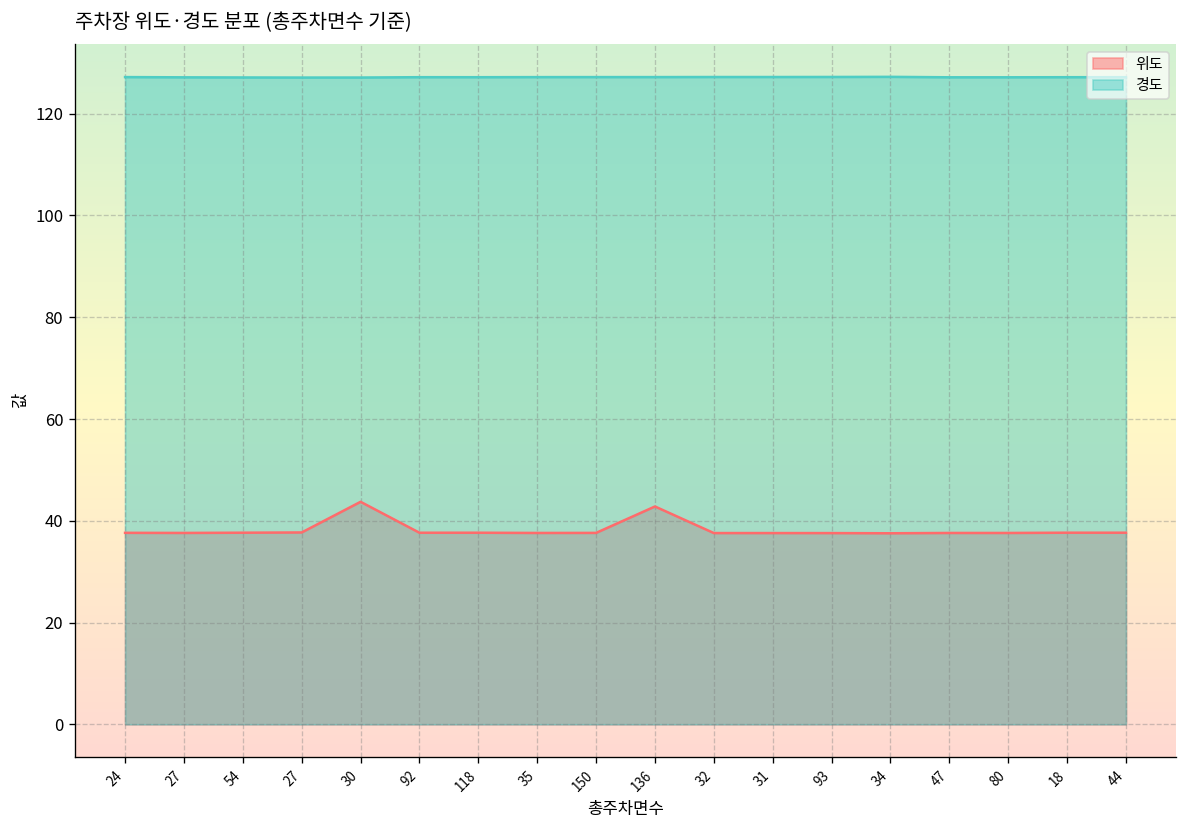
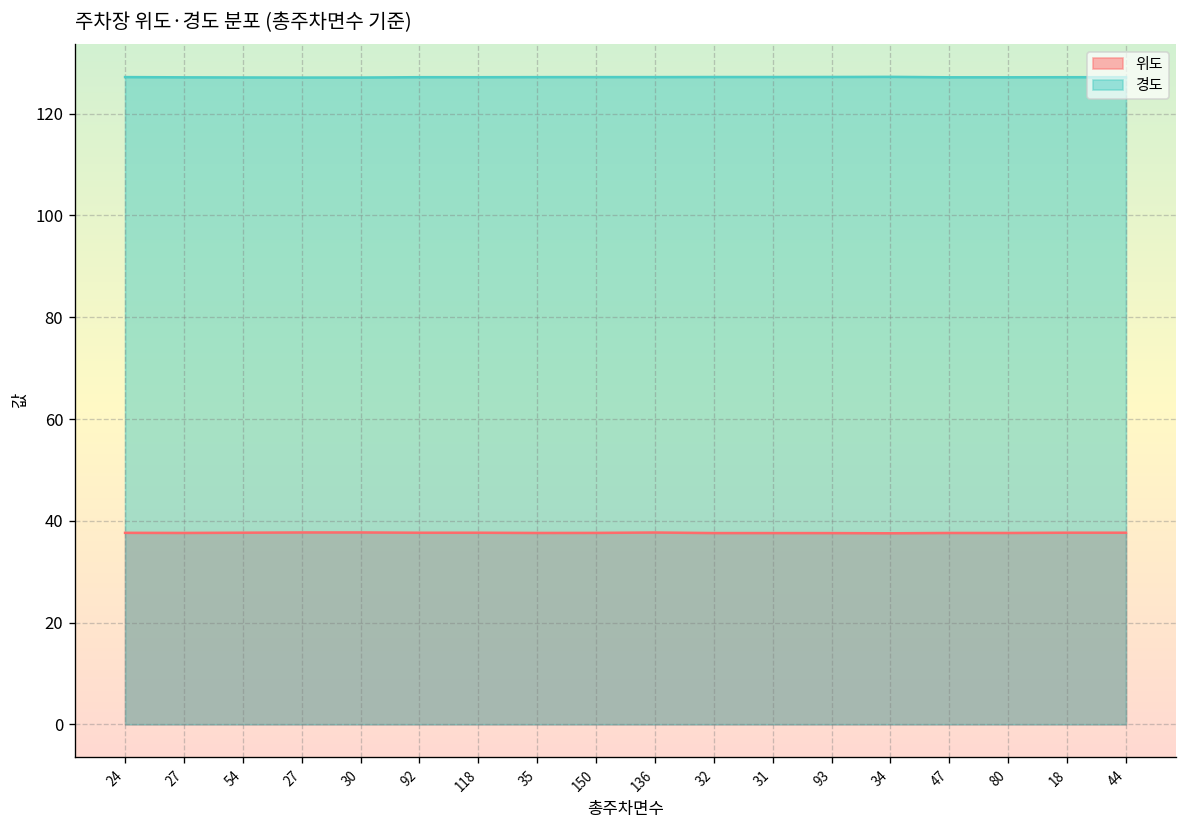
위도, 30: 44 -> 38
위도, 136: 43 -> 38
